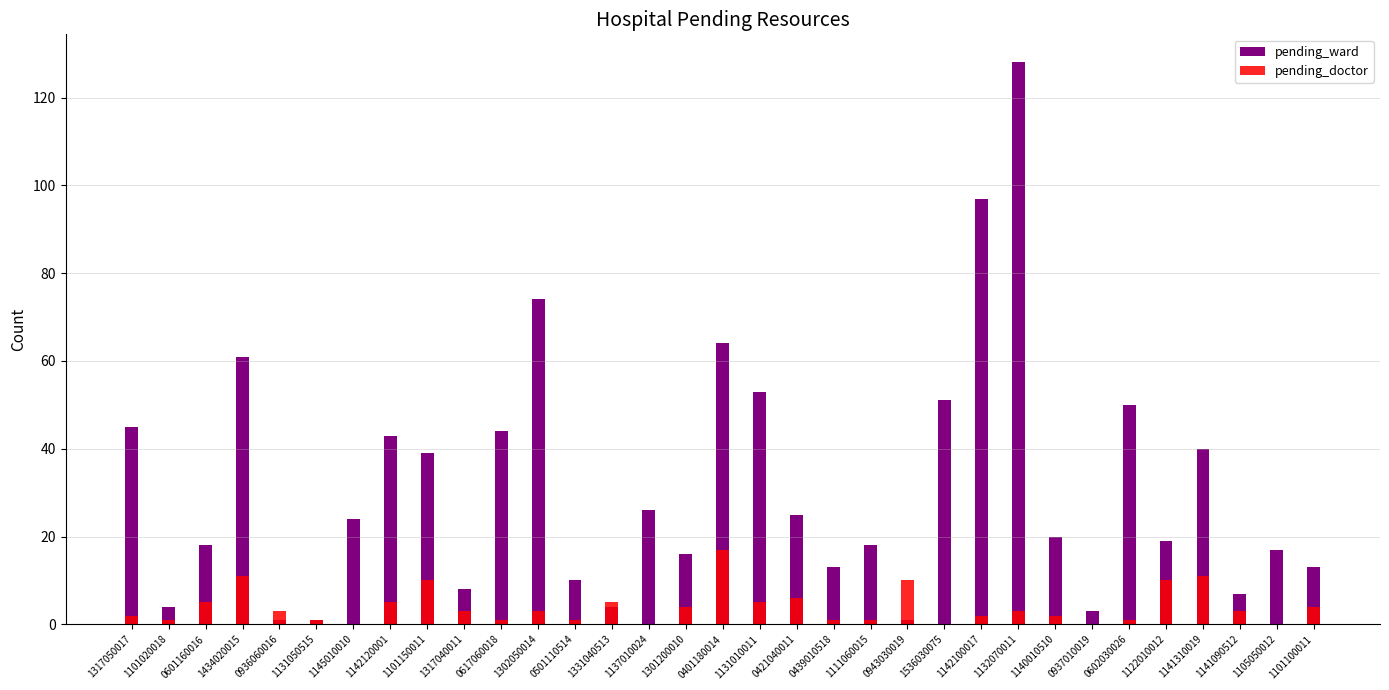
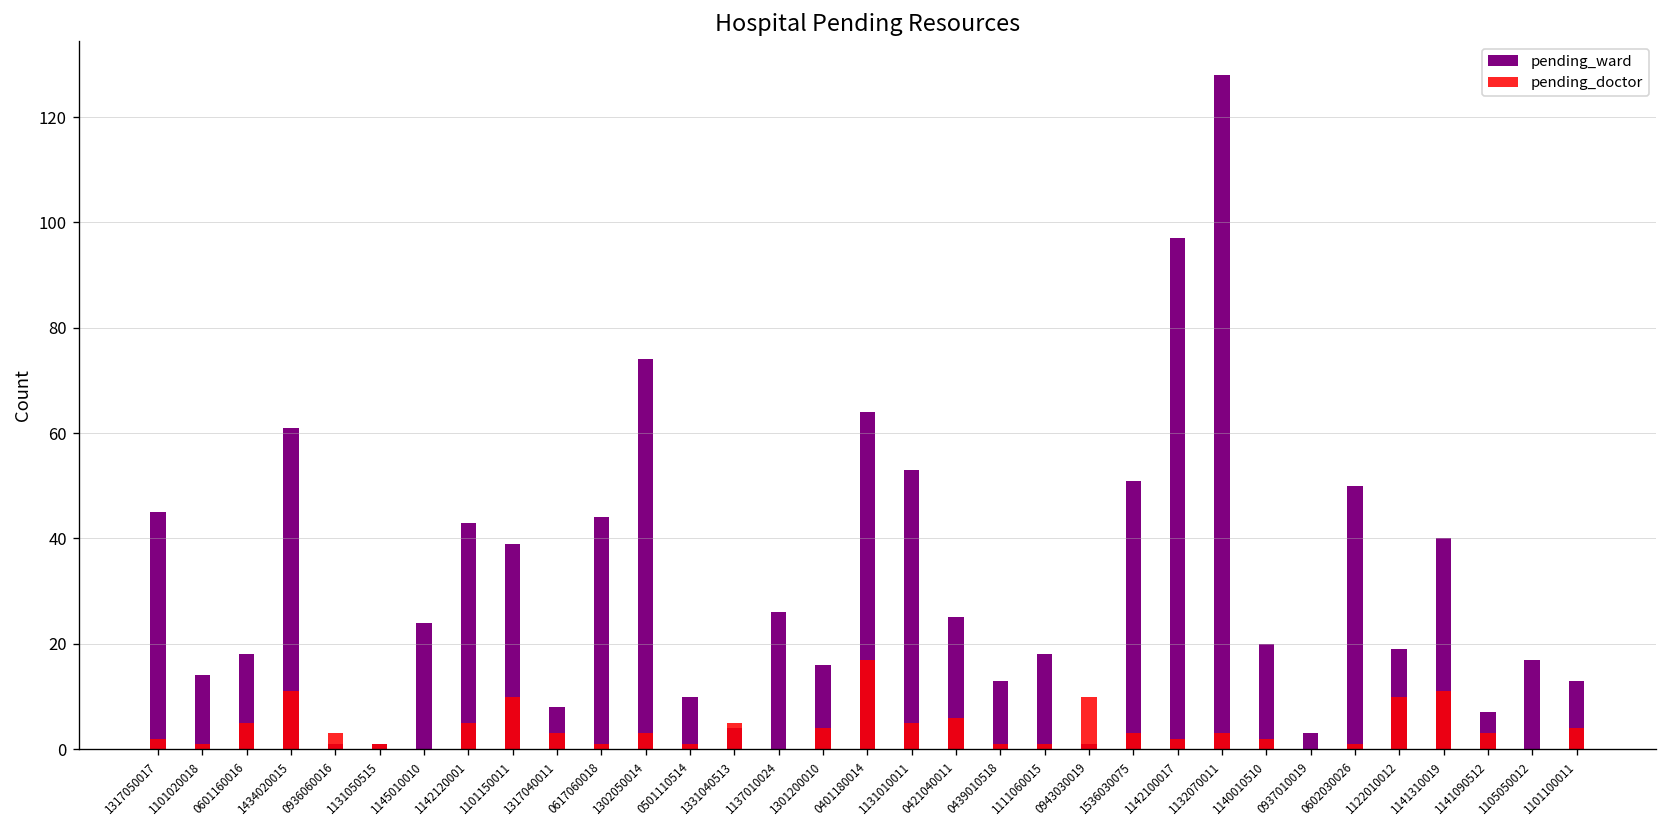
pending_ward, 1101020018: 4 -> 14
pending_doctor, 1536030075: 0 -> 3
